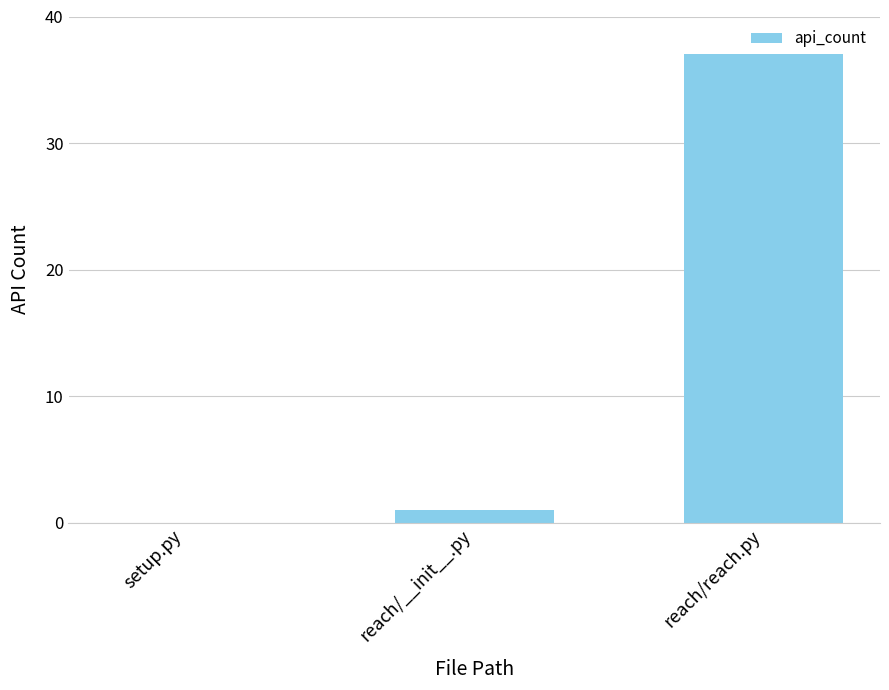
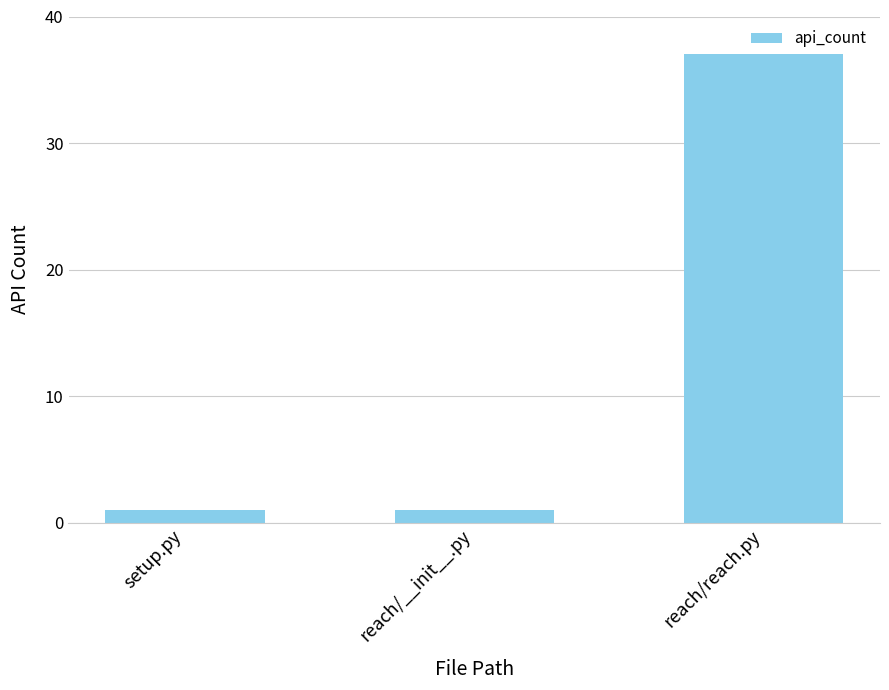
setup.py: 0 -> 1
